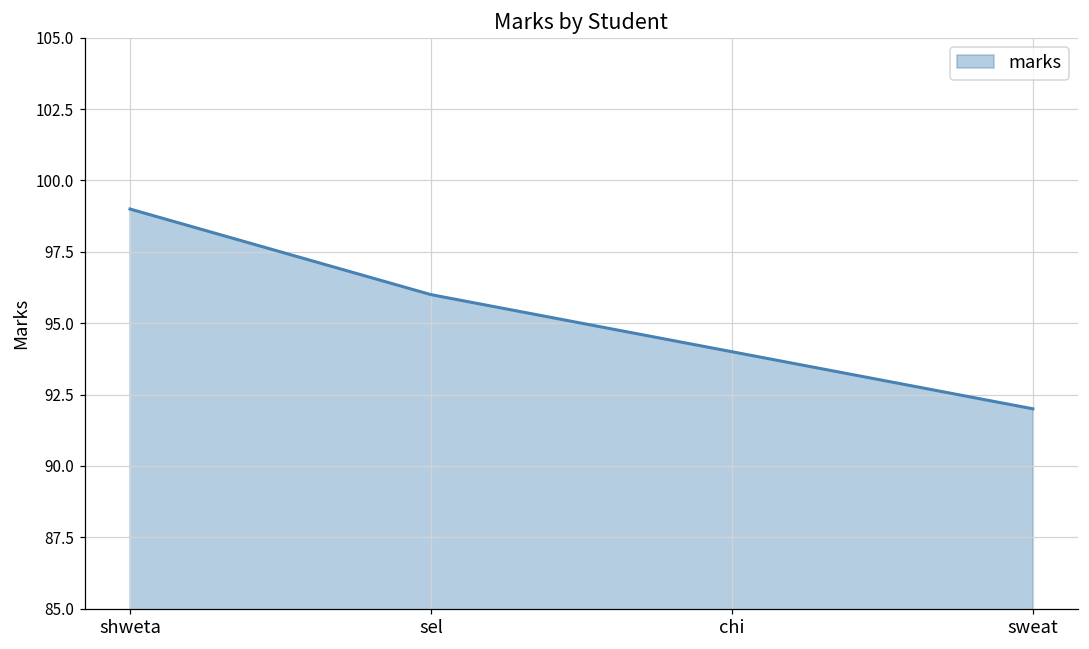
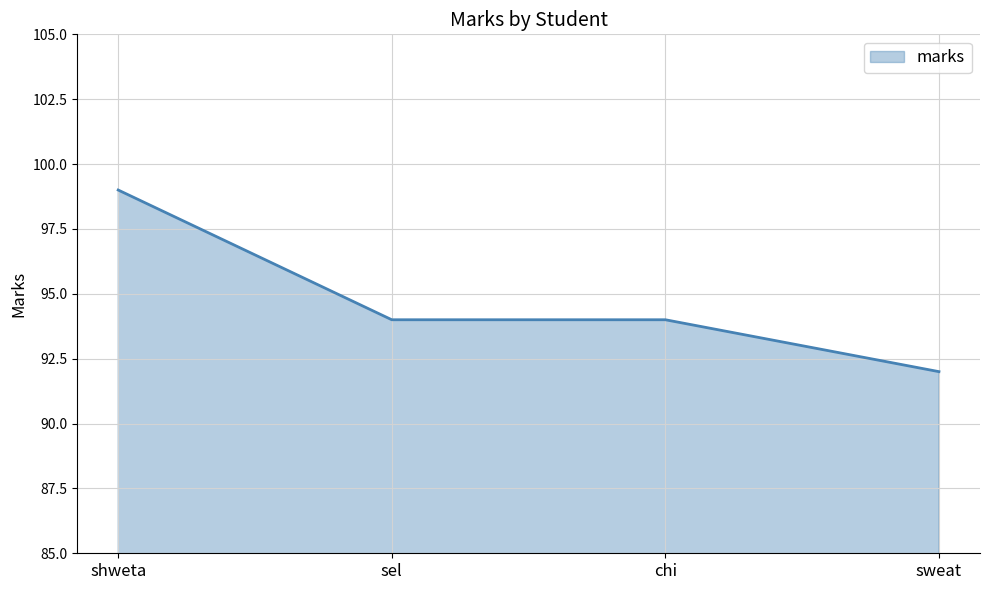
sel: 96 -> 94
